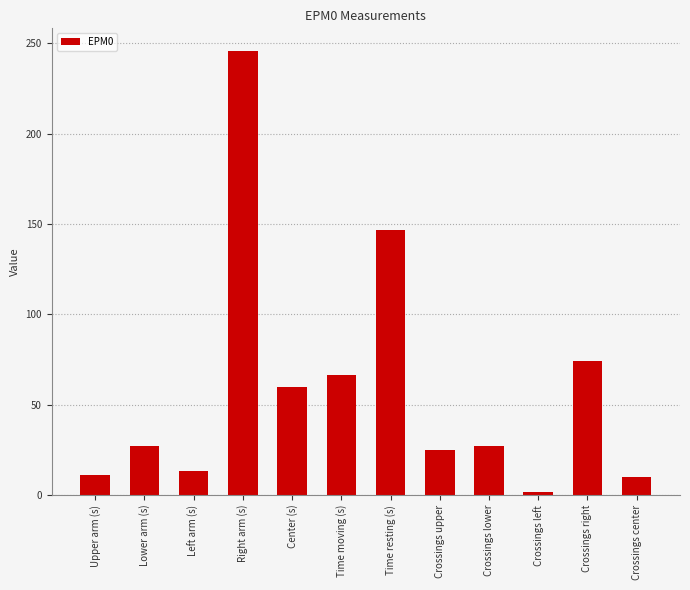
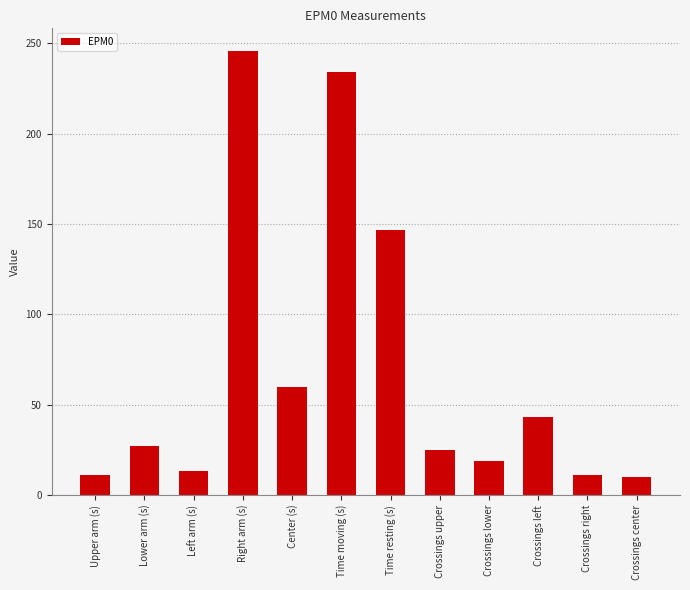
Time moving (s): 67 -> 234
Crossings lower: 27 -> 19
Crossings left: 2 -> 43
Crossings right: 74 -> 11
